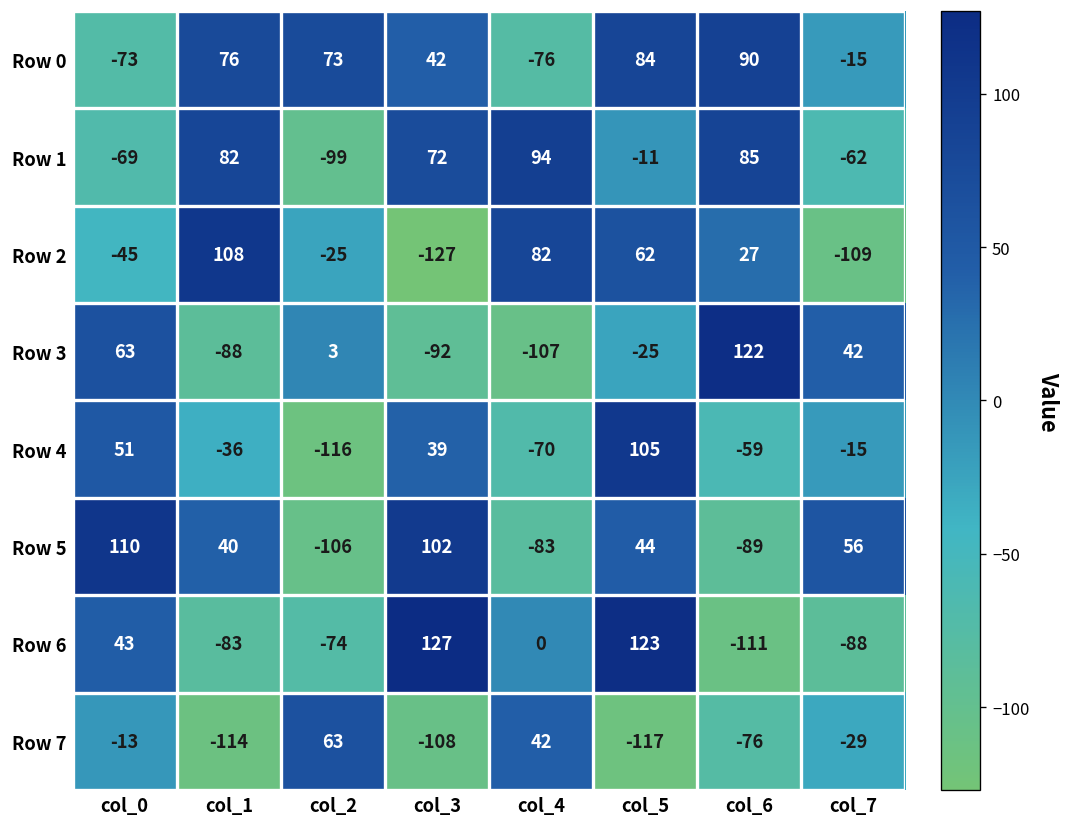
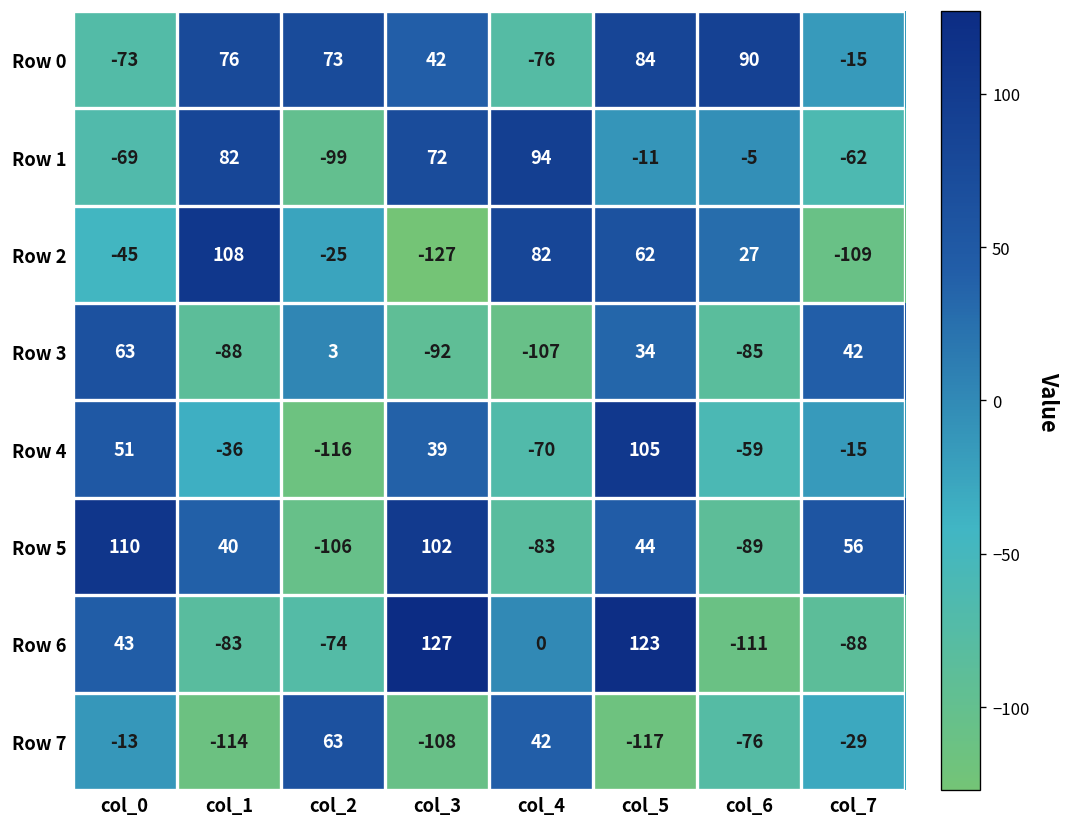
Row 1, col_6: 85 -> -5
Row 3, col_5: -25 -> 34
Row 3, col_6: 122 -> -85
